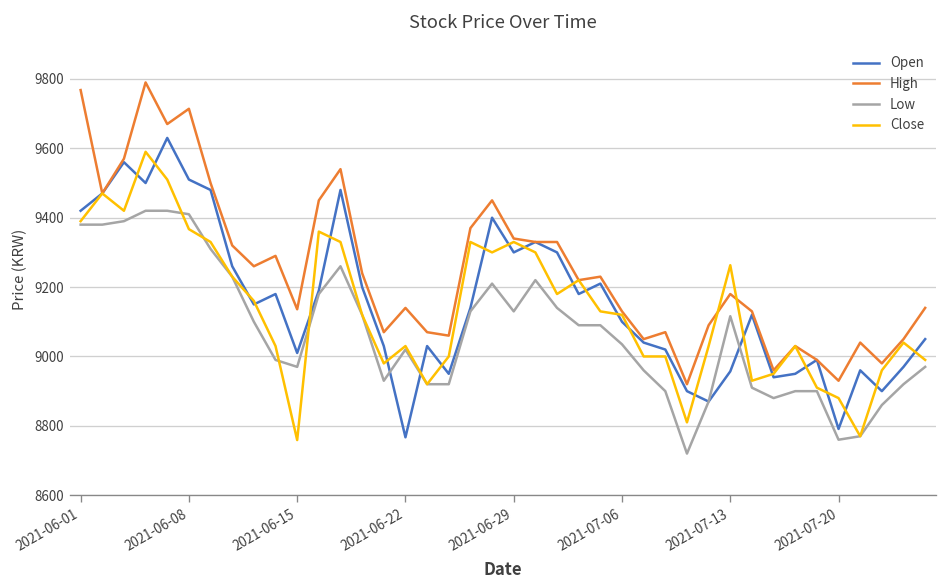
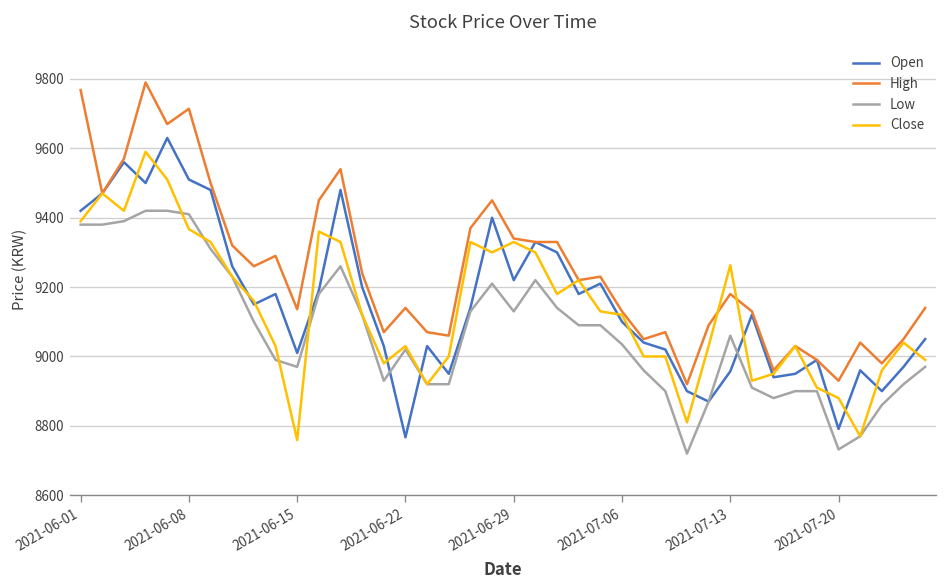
Open, 2021-06-29: 9300 -> 9220
Low, 2021-07-13: 9120 -> 9060
Low, 2021-07-20: 8760 -> 8730
